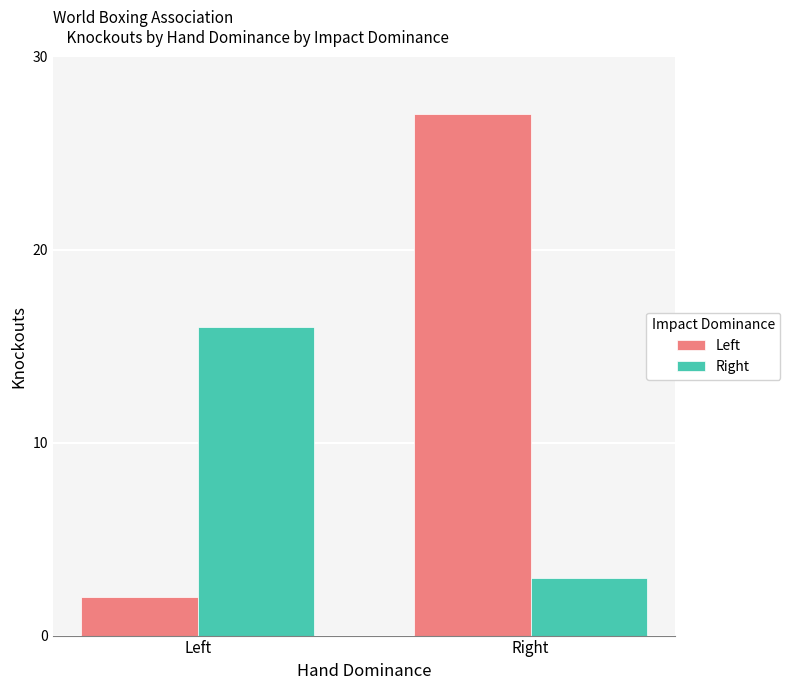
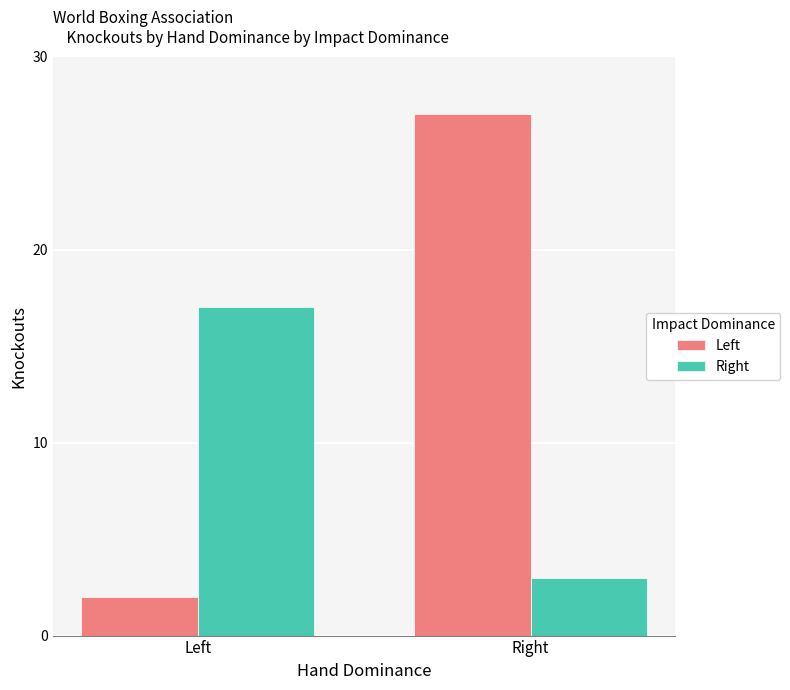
Right, Left: 16 -> 17
